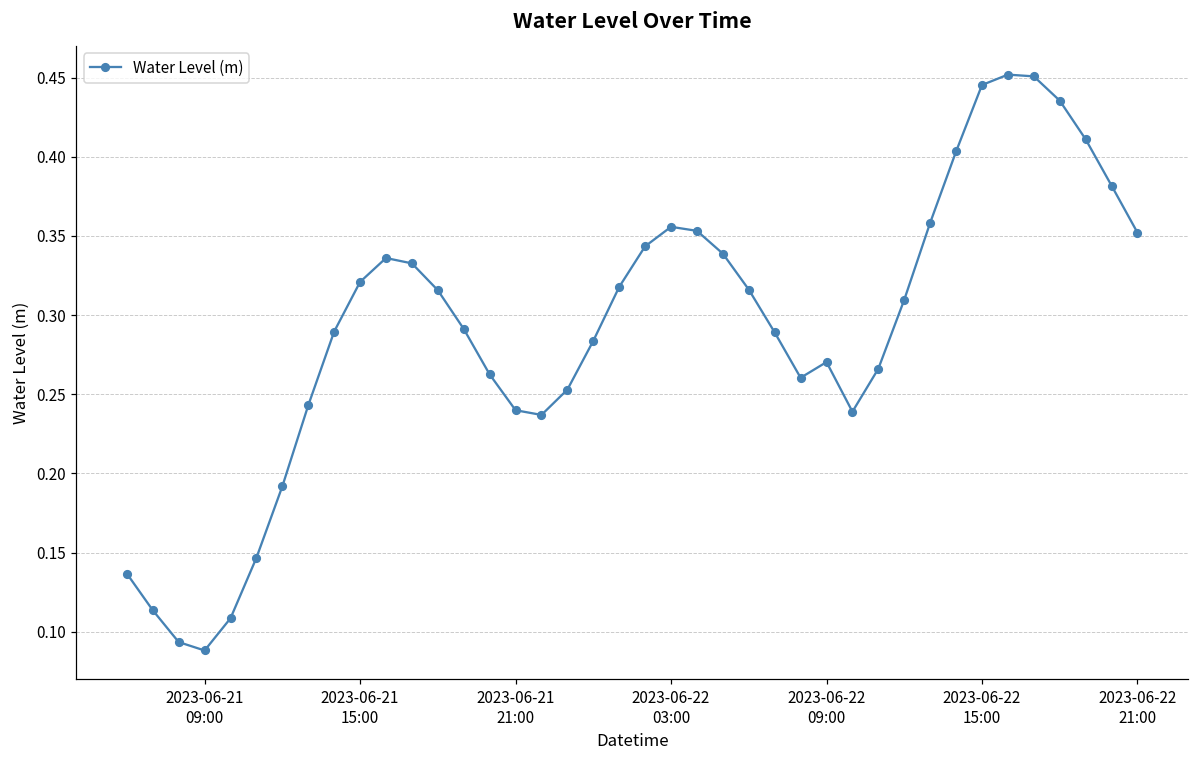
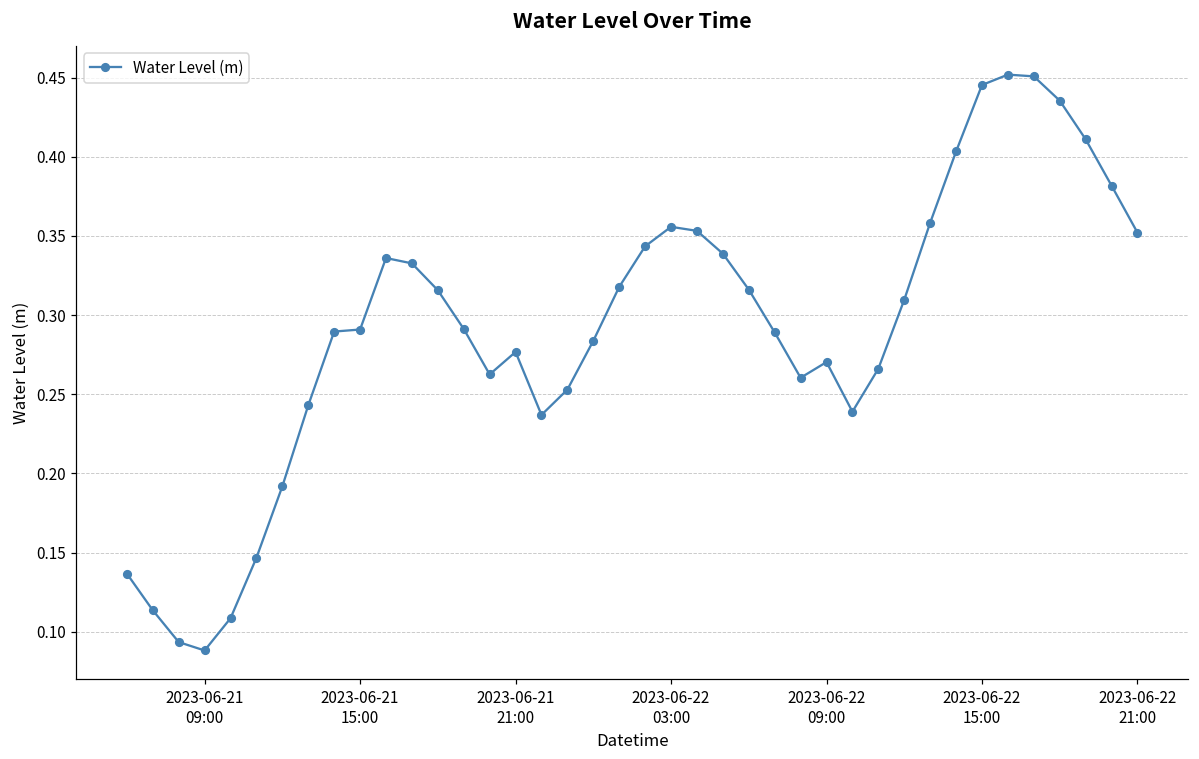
2023-06-21 15:00: 0.321 -> 0.291
2023-06-21 21:00: 0.240 -> 0.277
